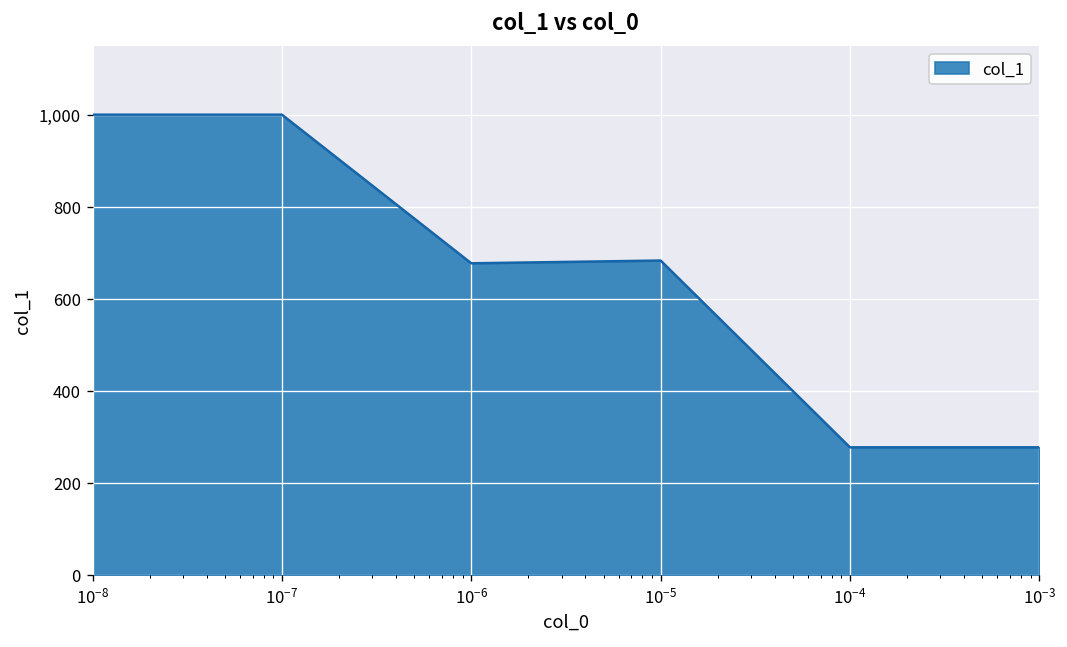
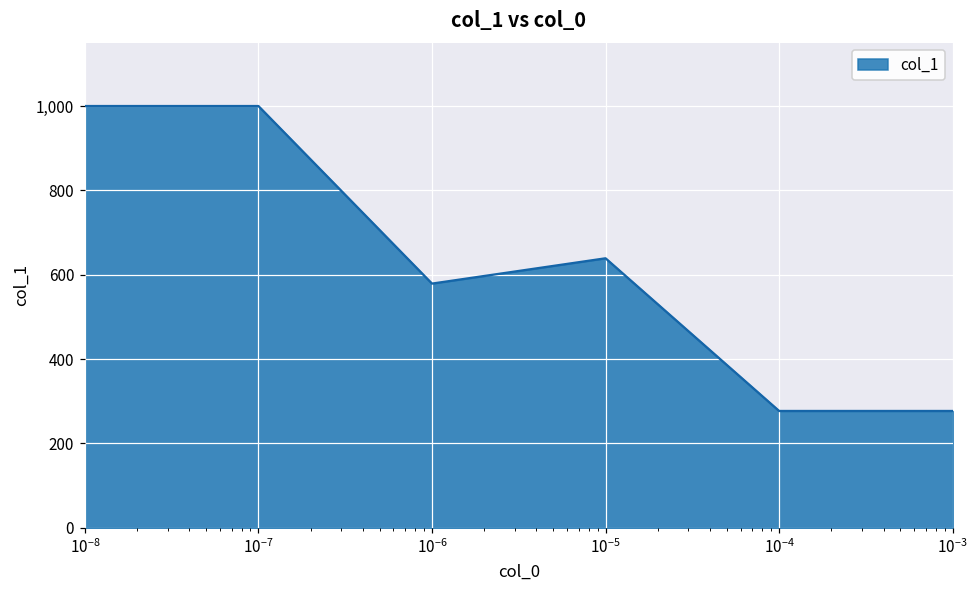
10^-6: 680 -> 580
10^-5: 680 -> 640
